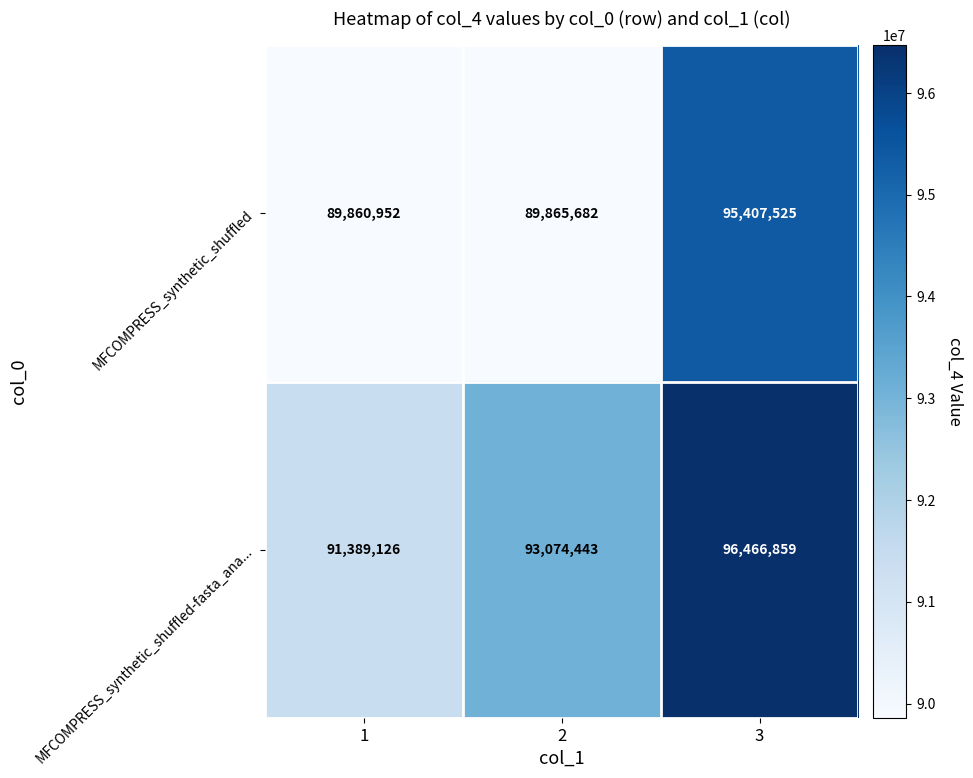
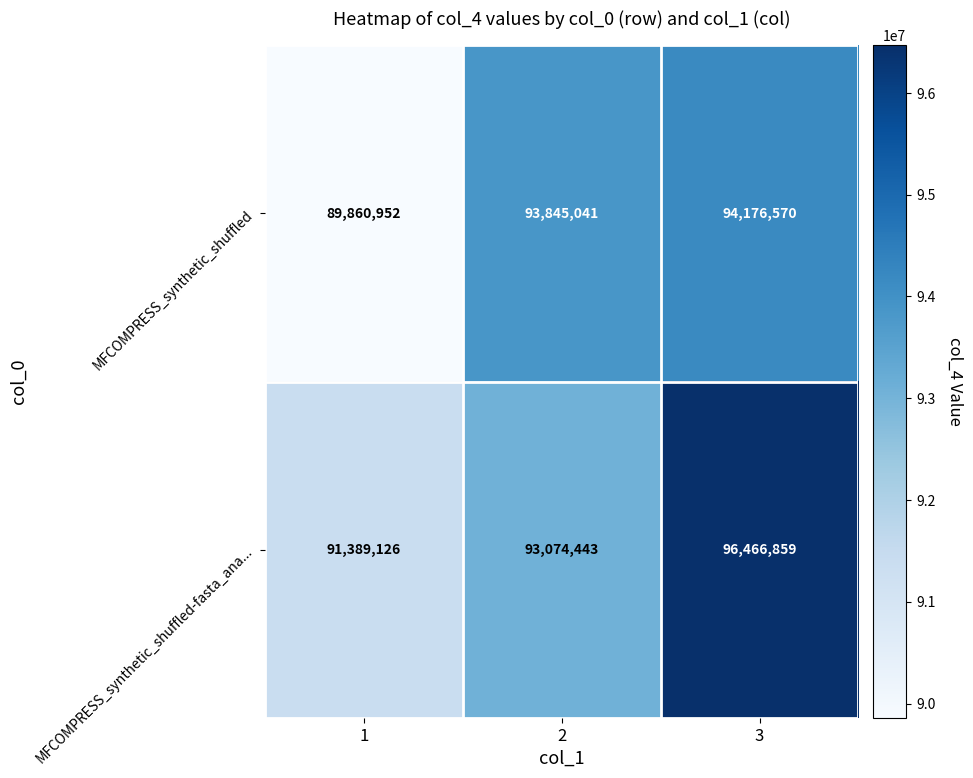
MFCOMPRESS_synthetic_shuffled, 2: 89,865,682 -> 93,845,041
MFCOMPRESS_synthetic_shuffled, 3: 95,407,525 -> 94,176,570
